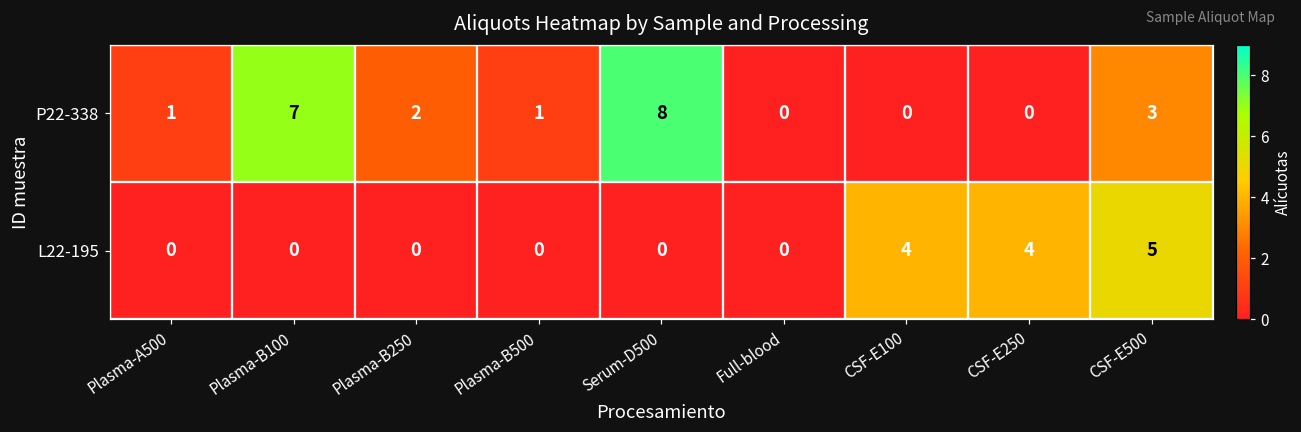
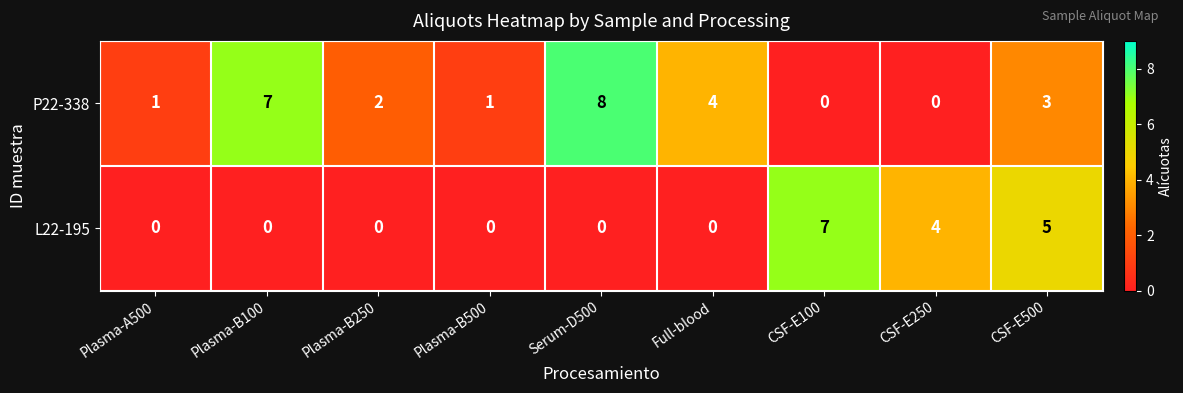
P22-338, Full-blood: 0 -> 4
L22-195, CSF-E100: 4 -> 7
